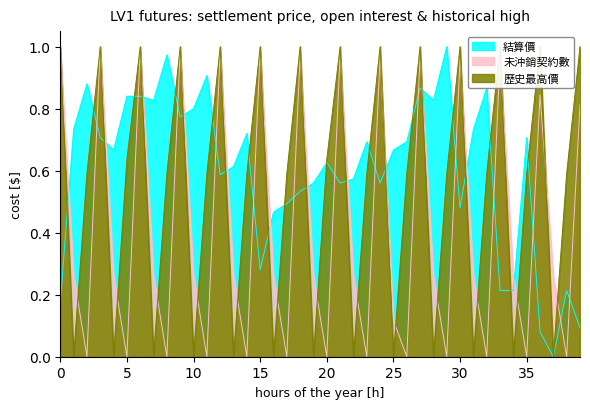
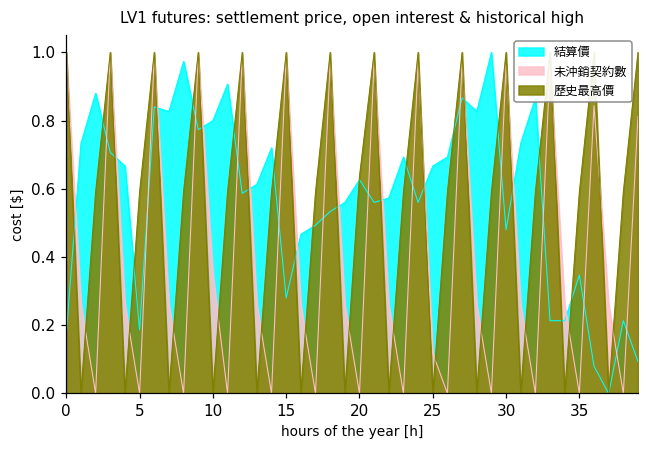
結算價, 5: 0.84 -> 0.19
歷史最高價, 5: 0.64 -> 0.59
未沖銷契約數, 10: 0.26 -> 0.35
結算價, 35: 0.71 -> 0.35
